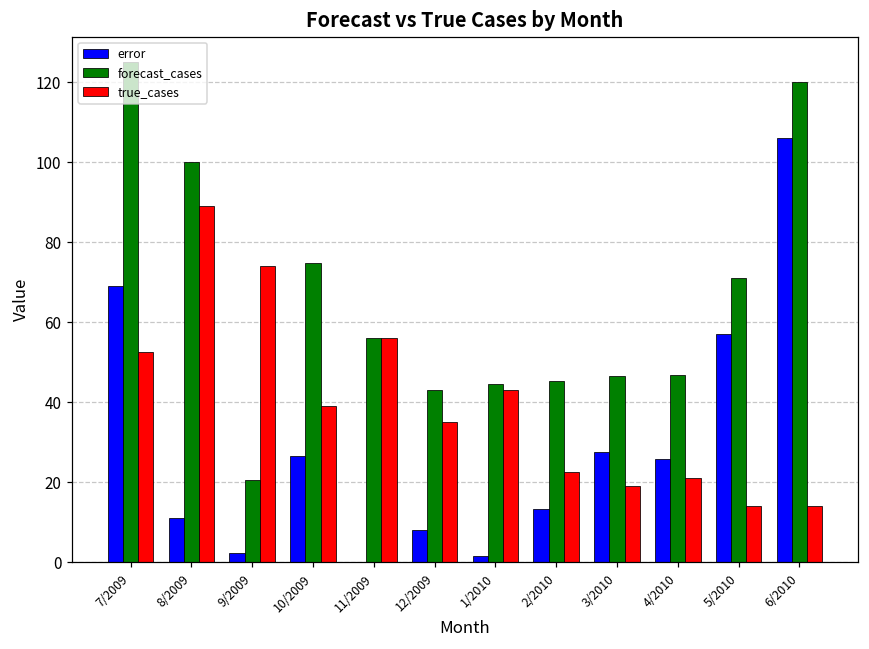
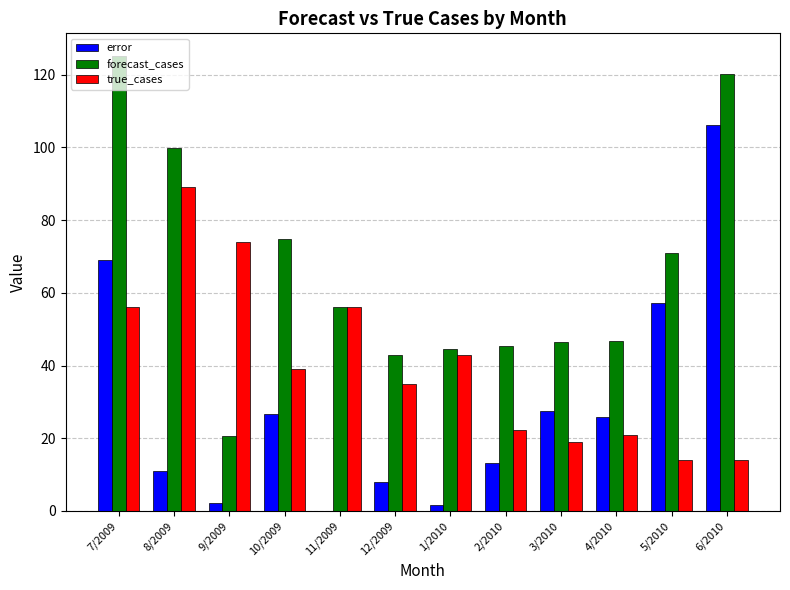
true_cases, 7/2009: 53 -> 56
